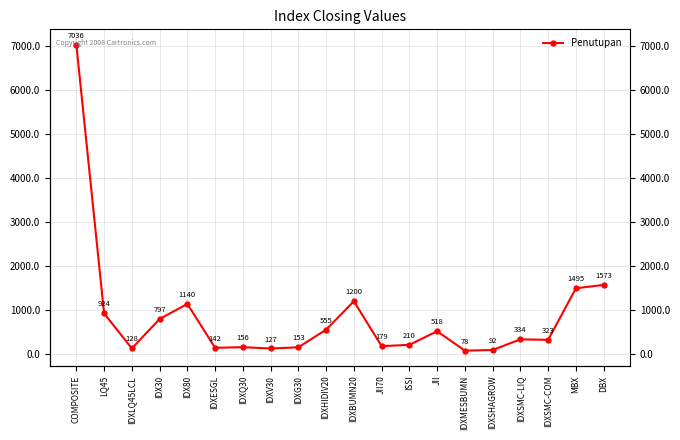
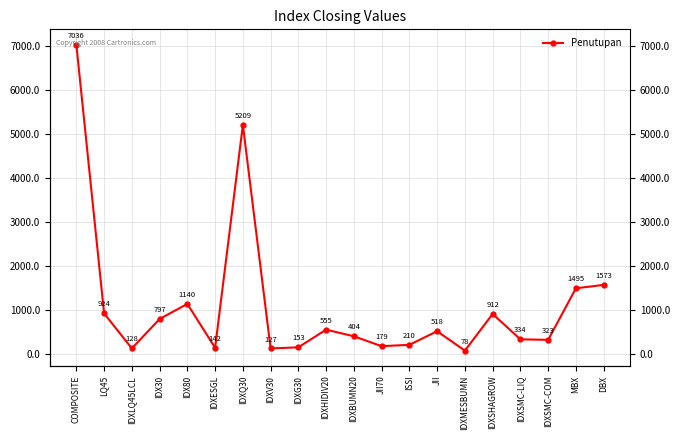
IDXQ30: 156 -> 5209
IDXBUMN20: 1200 -> 404
IDXSHAGROW: 92 -> 912
